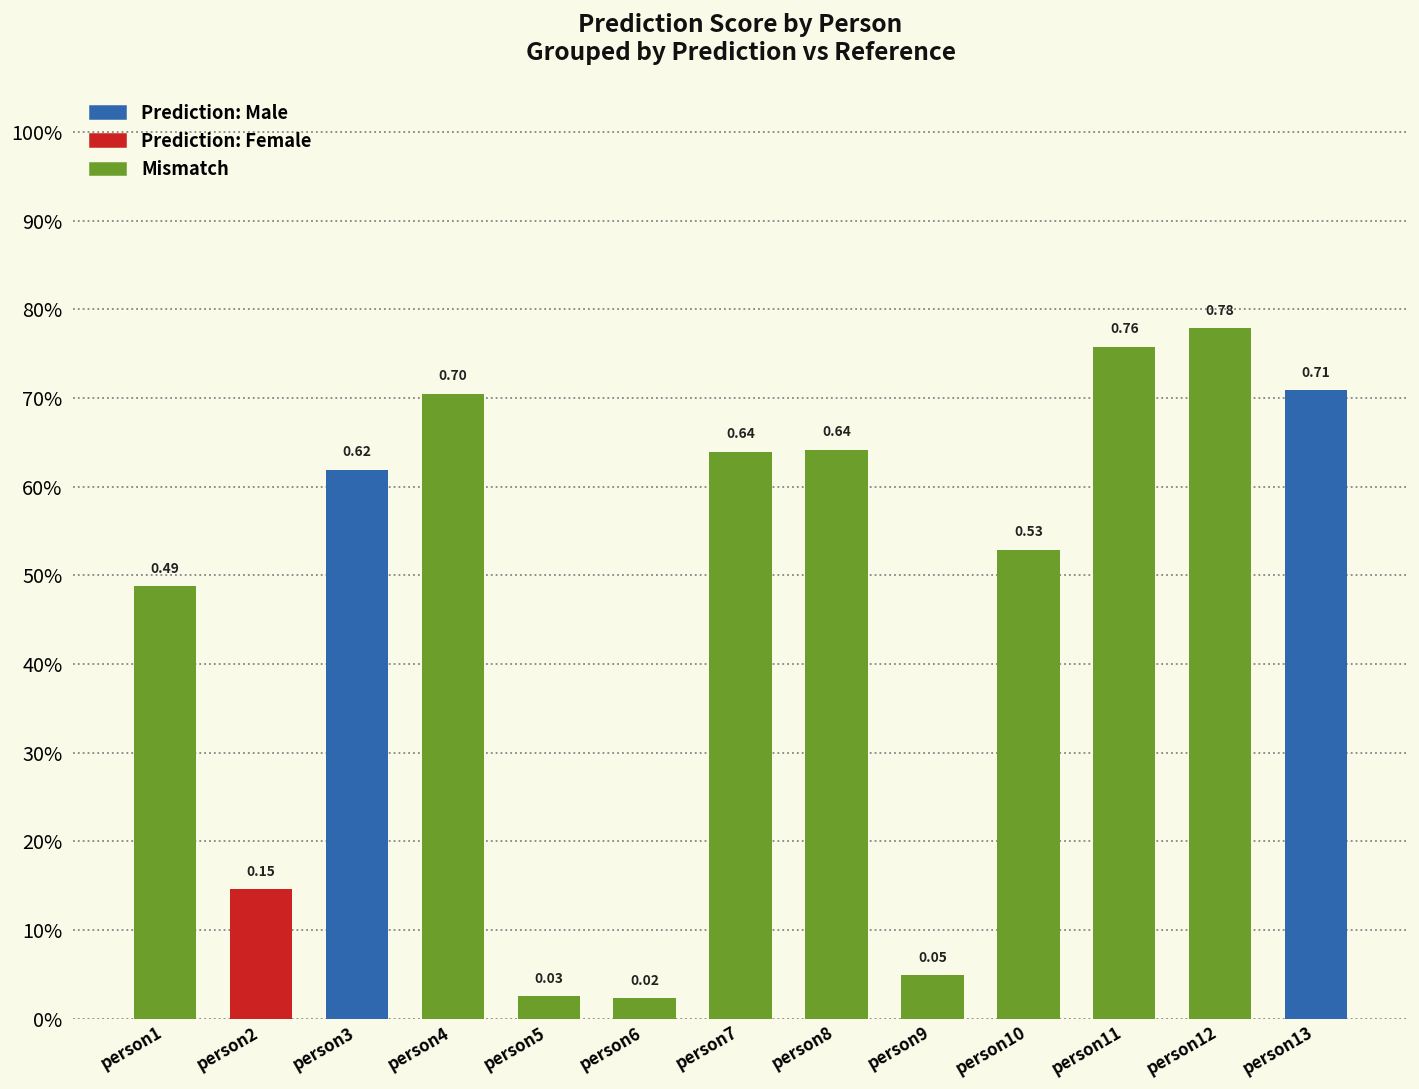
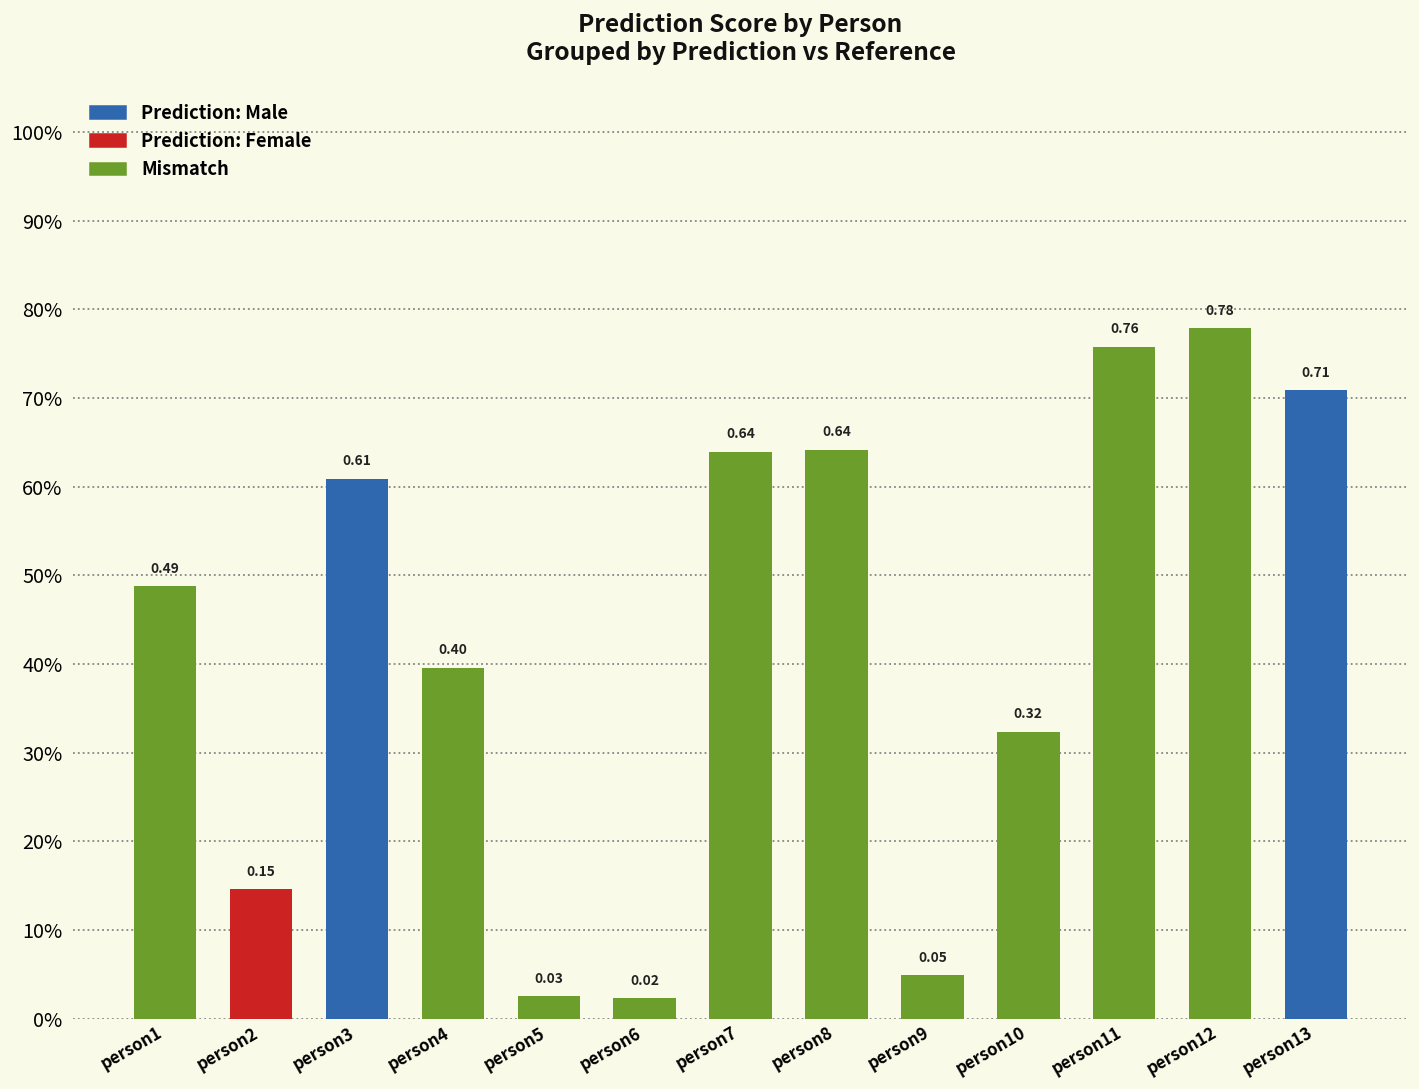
person3: 0.62 -> 0.61
person4: 0.70 -> 0.40
person10: 0.53 -> 0.32
